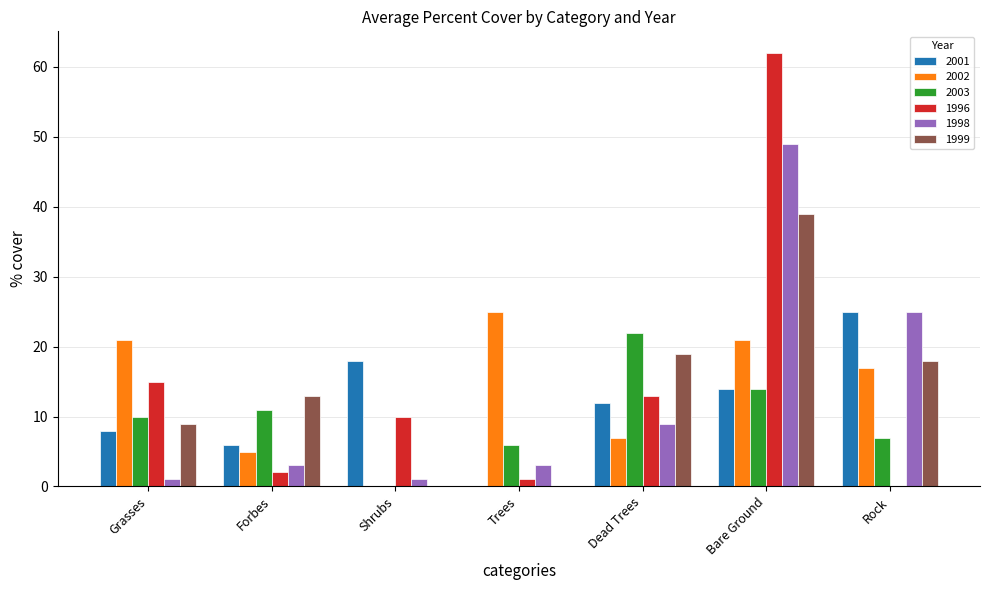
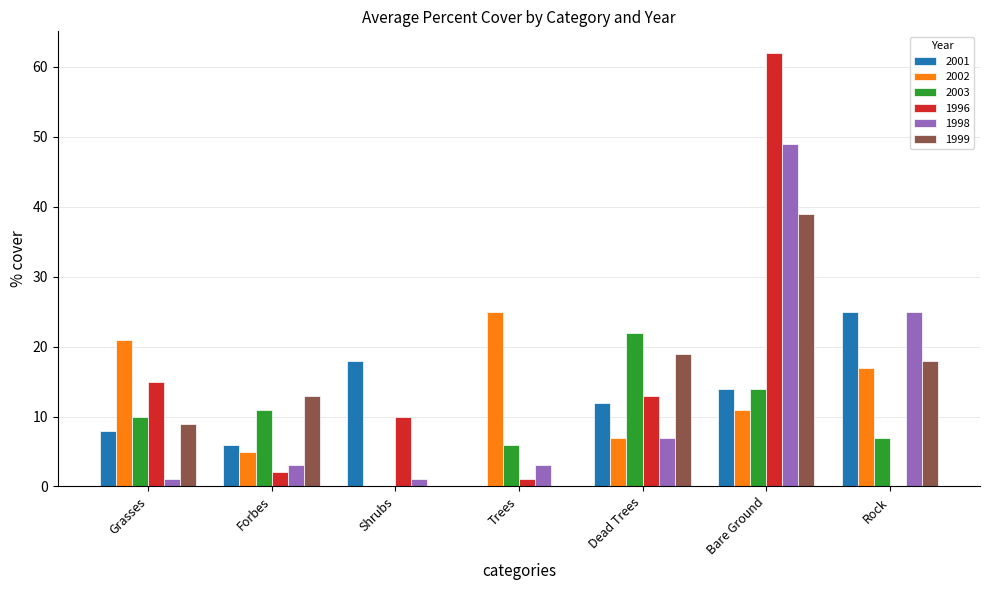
1998, Dead Trees: 9 -> 7
2002, Bare Ground: 21 -> 11
